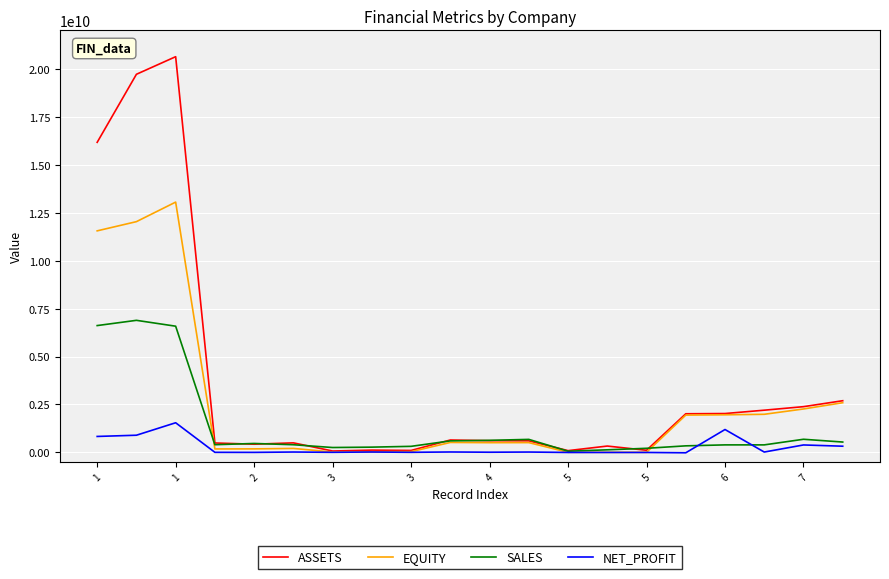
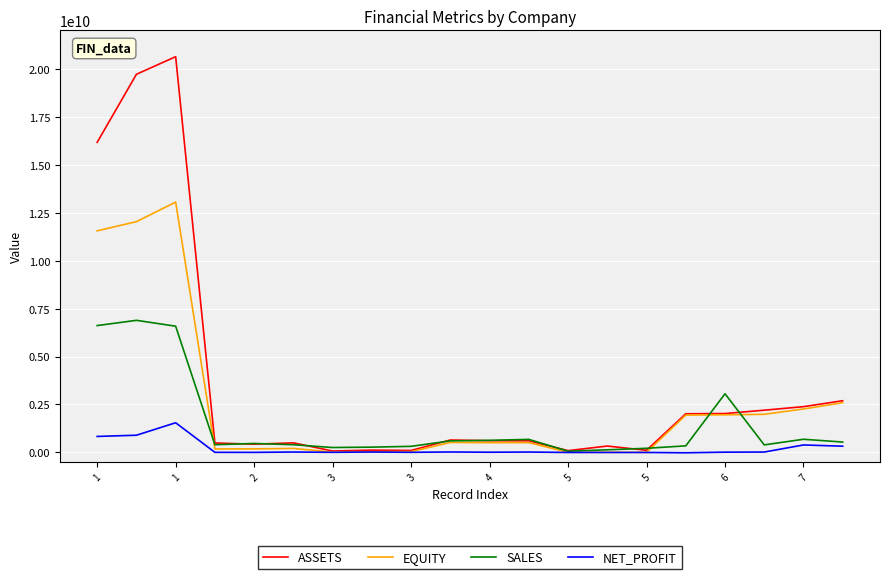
SALES, 6: 400000000 -> 3100000000
NET_PROFIT, 6: 1200000000 -> 0
